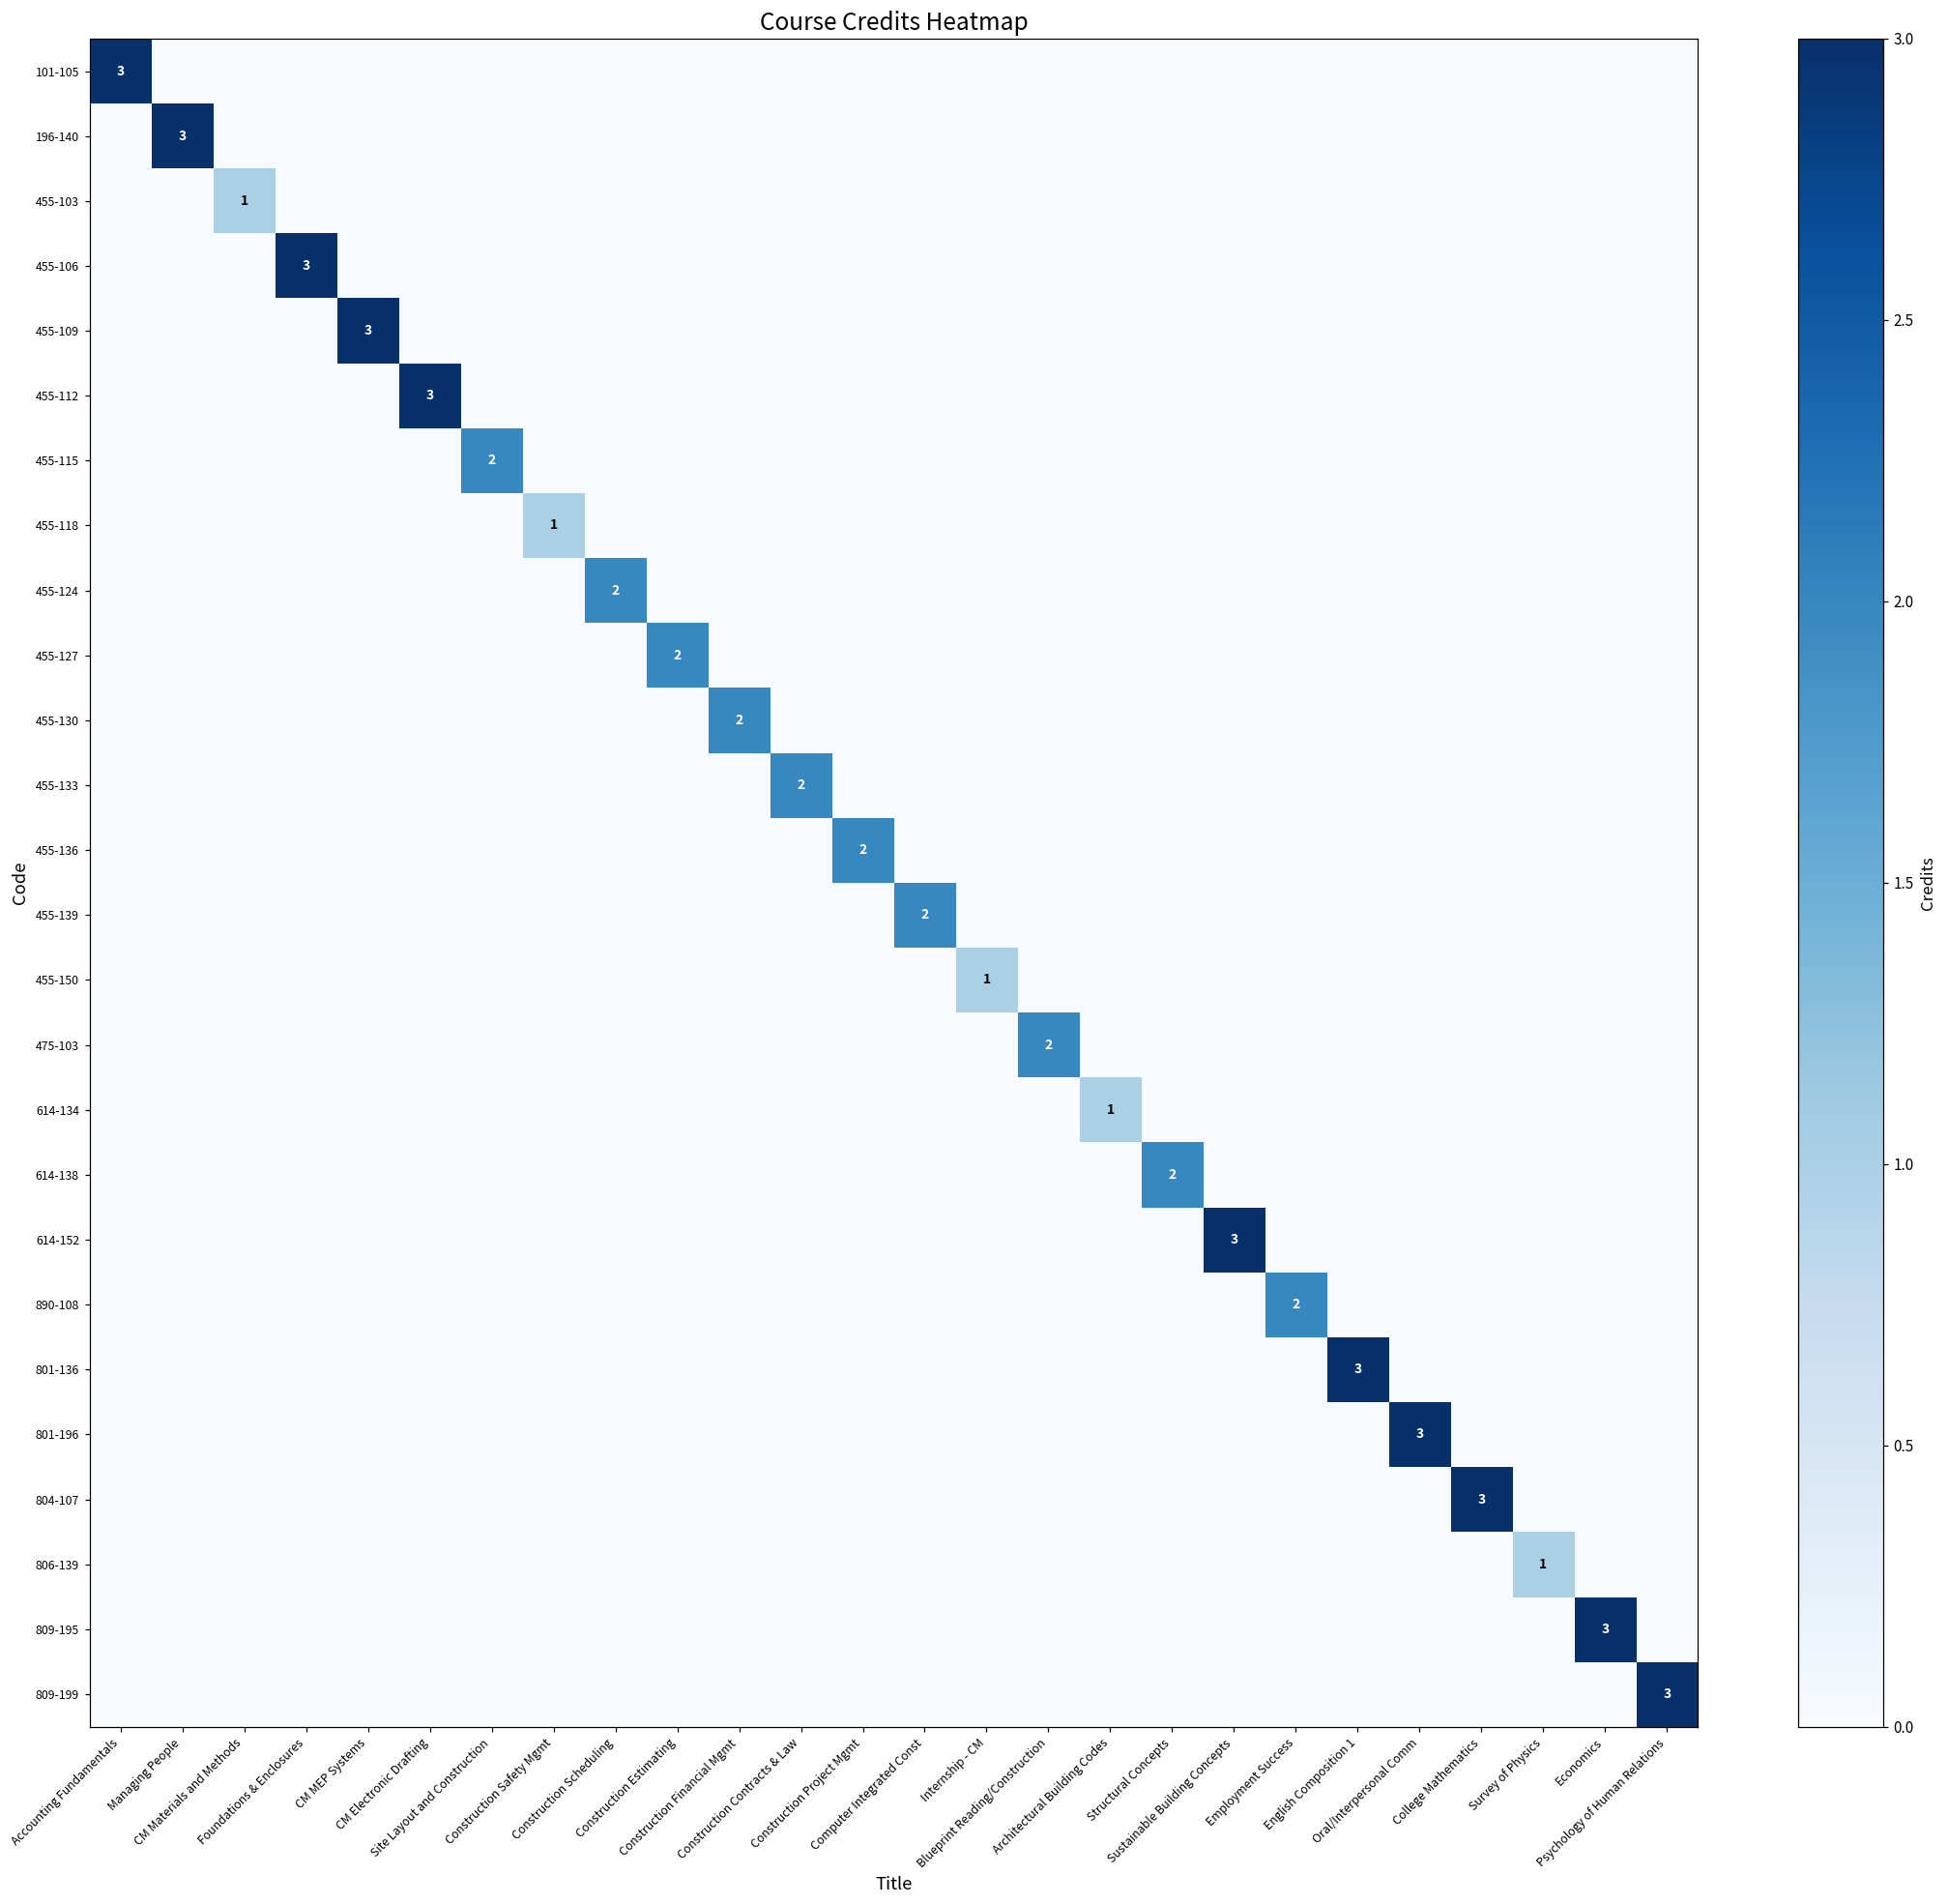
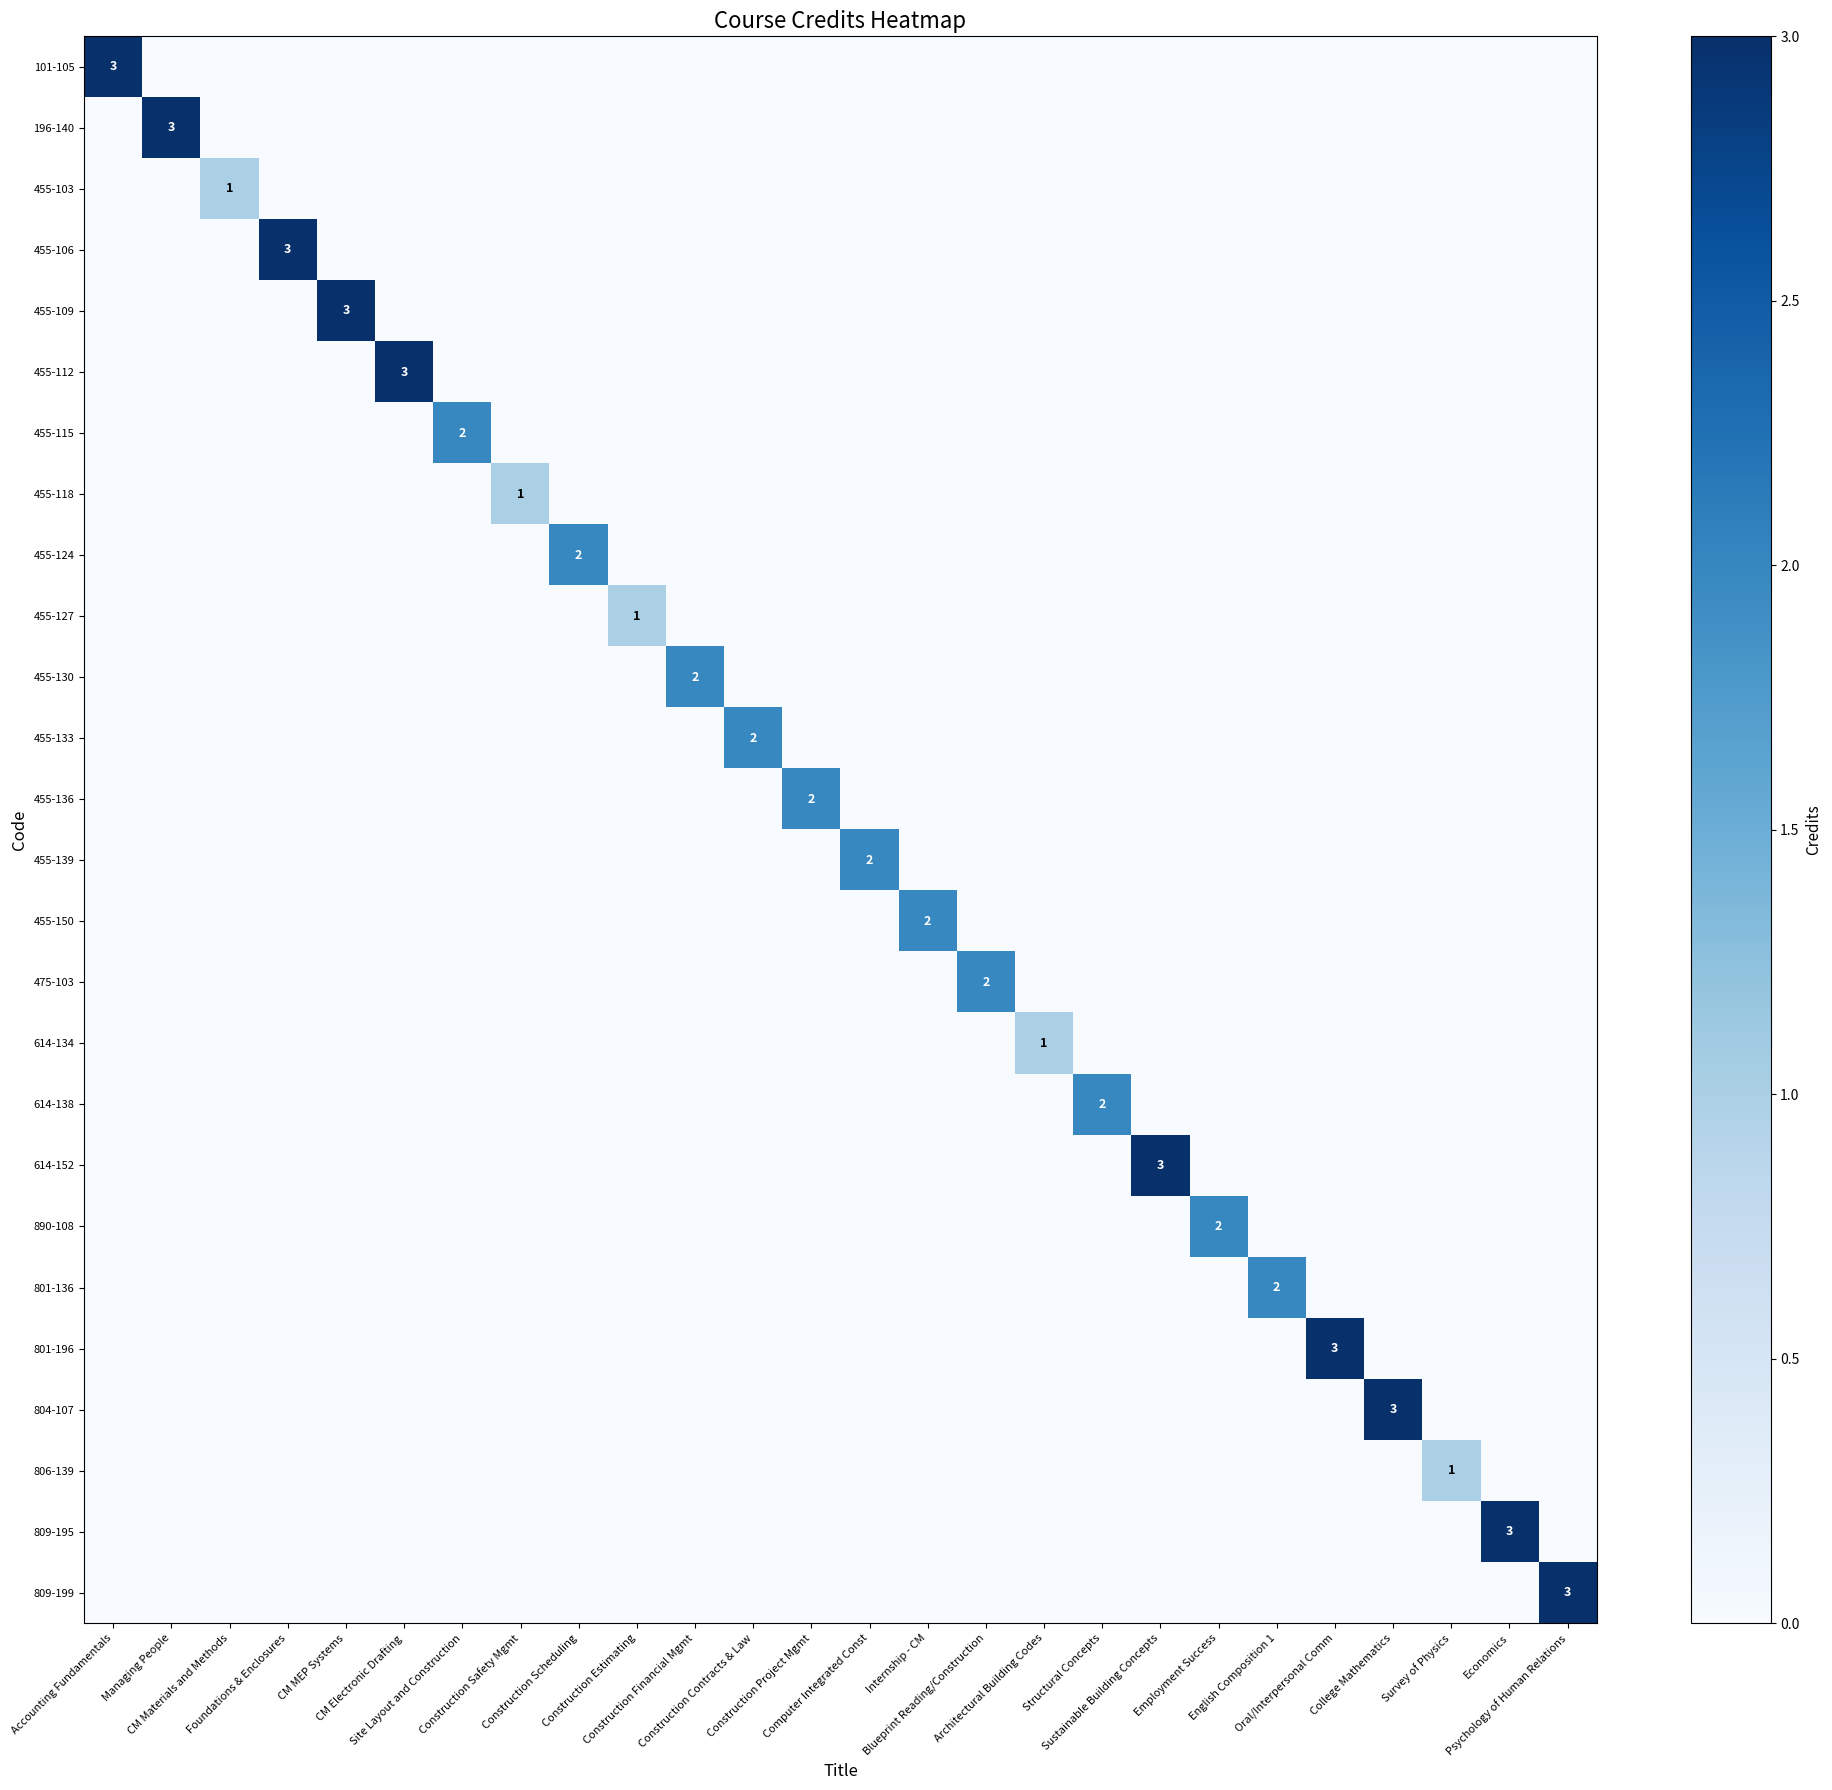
455-127, Construction Estimating: 2 -> 1
455-150, Internship - CM: 1 -> 2
801-136, English Composition 1: 3 -> 2
